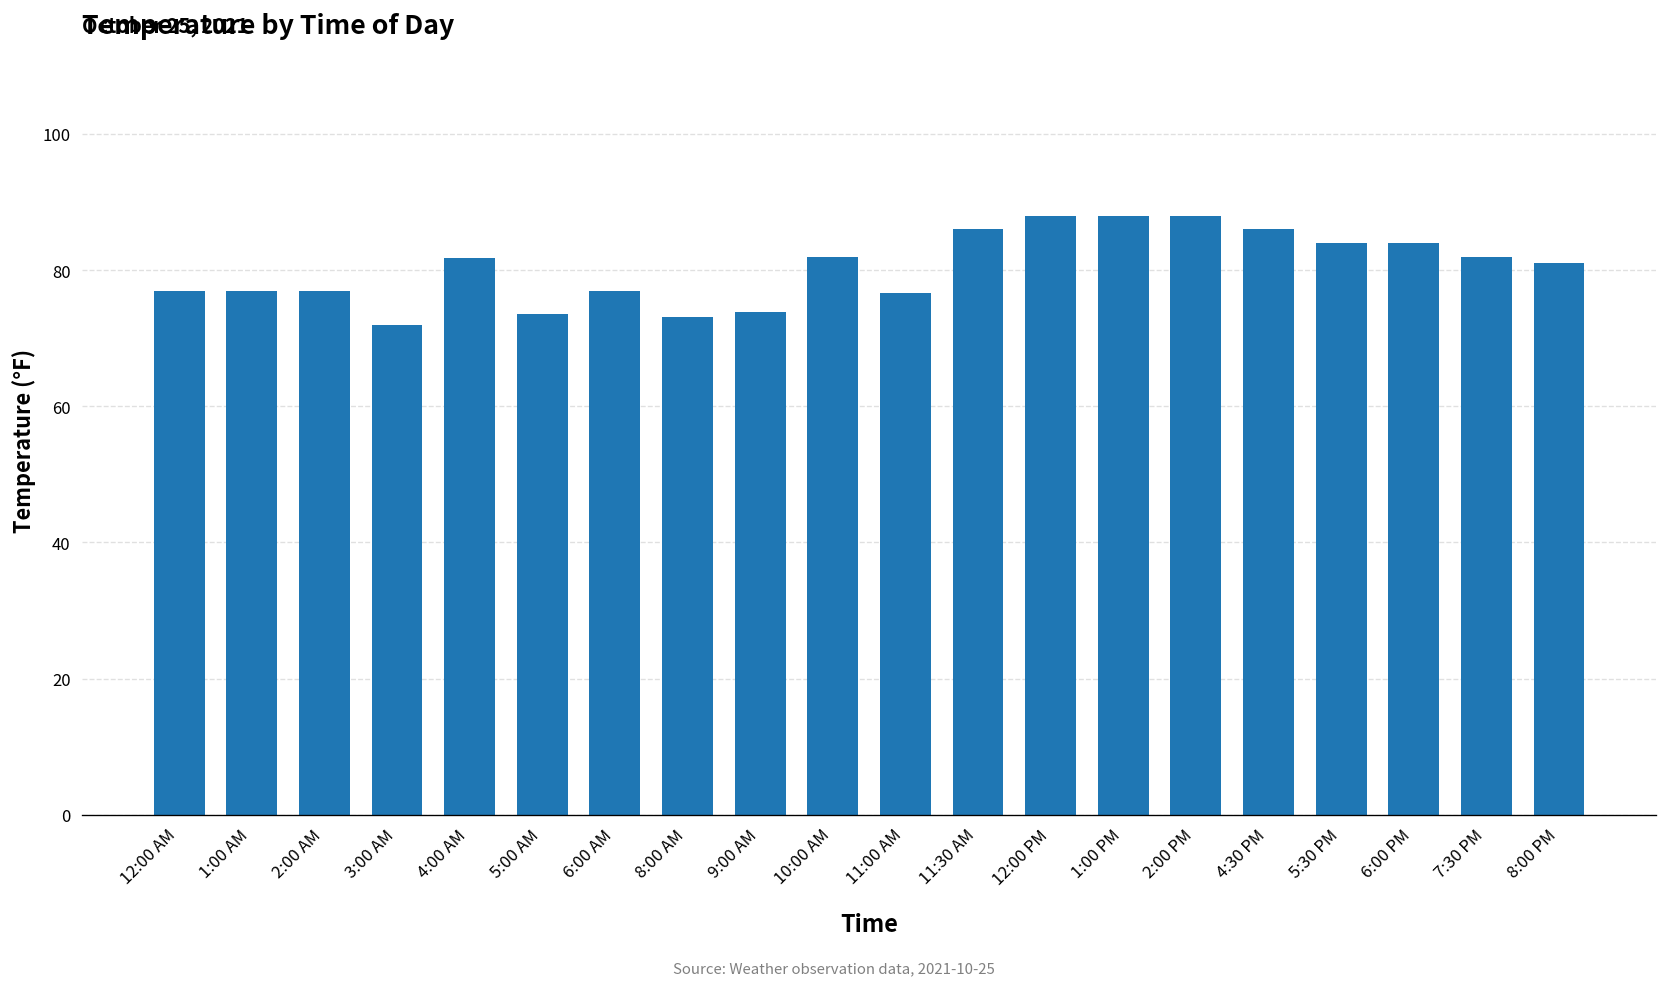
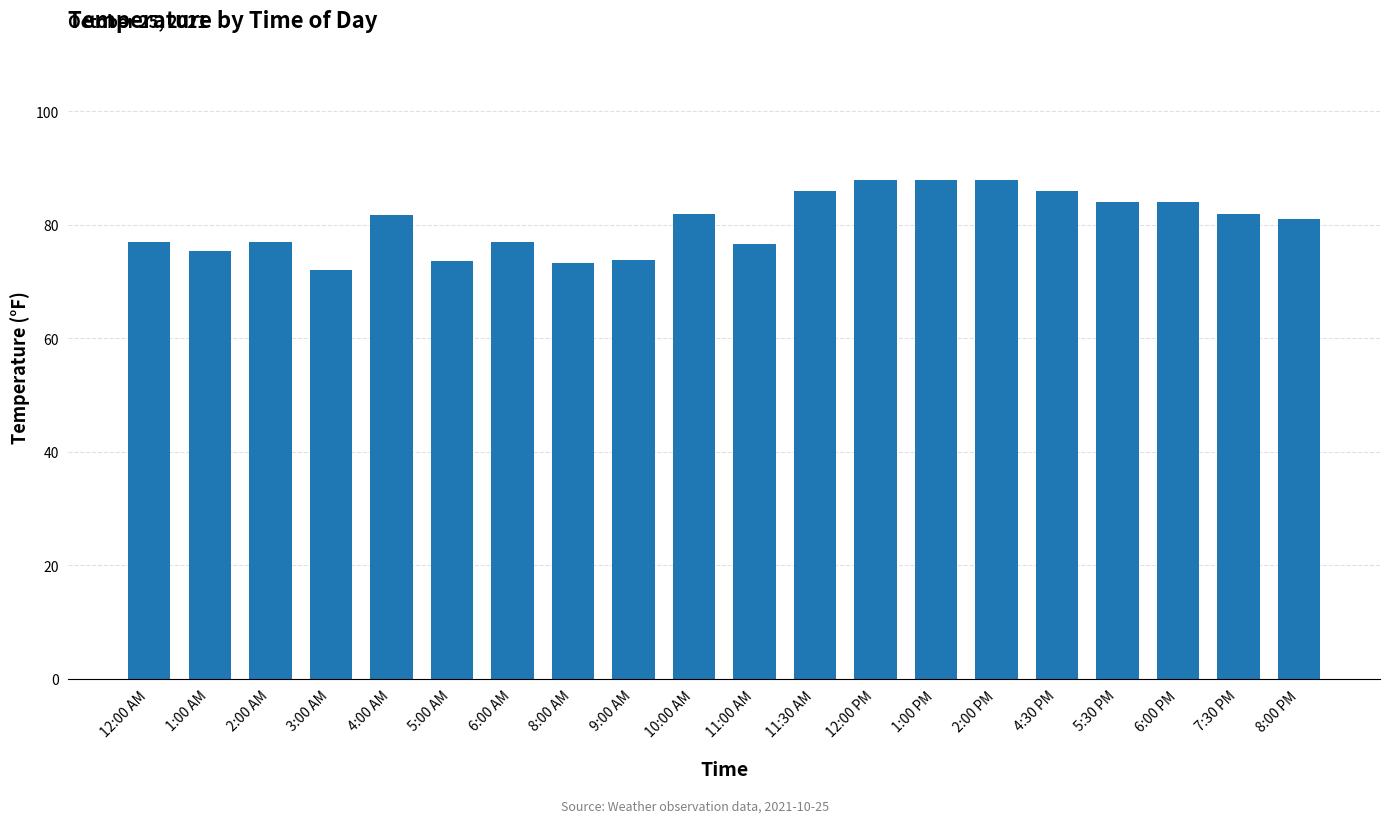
1:00 AM: 77 -> 75
